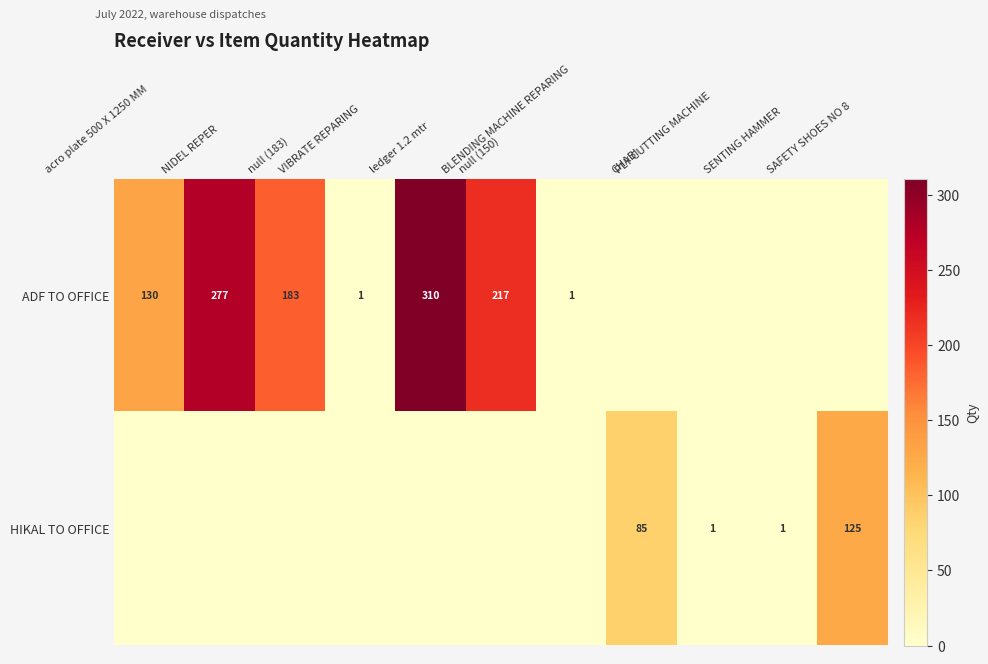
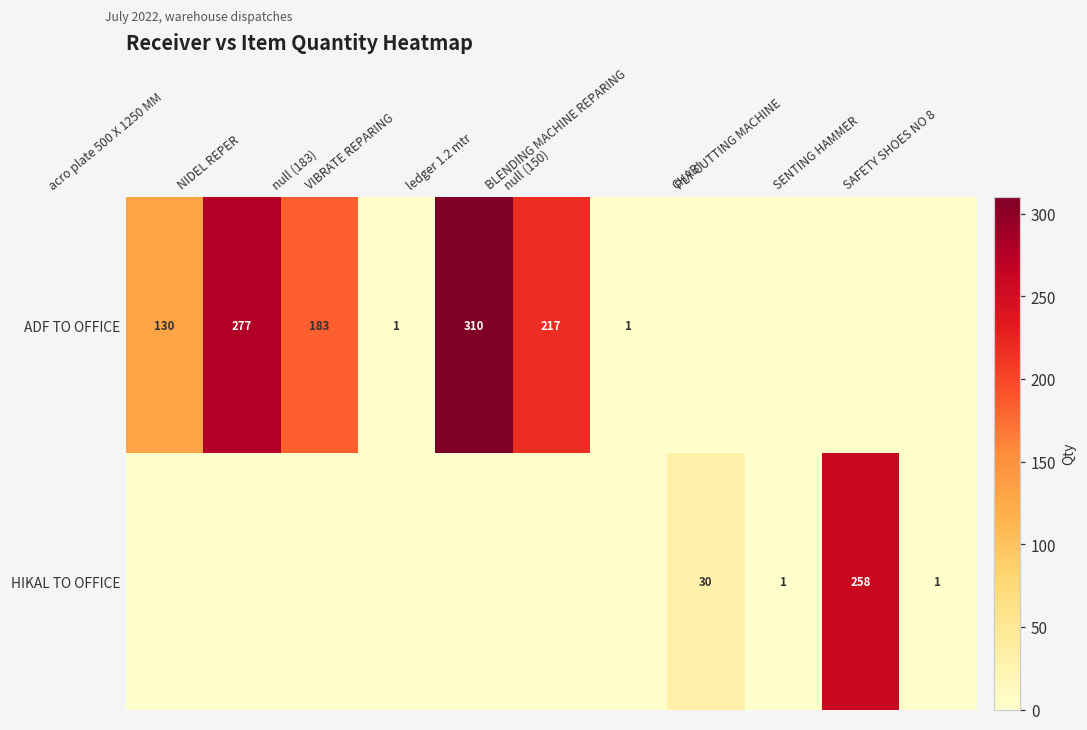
HIKAL TO OFFICE, CHABI: 85 -> 30
HIKAL TO OFFICE, SENTING HAMMER: 1 -> 258
HIKAL TO OFFICE, SAFETY SHOES NO 8: 125 -> 1
